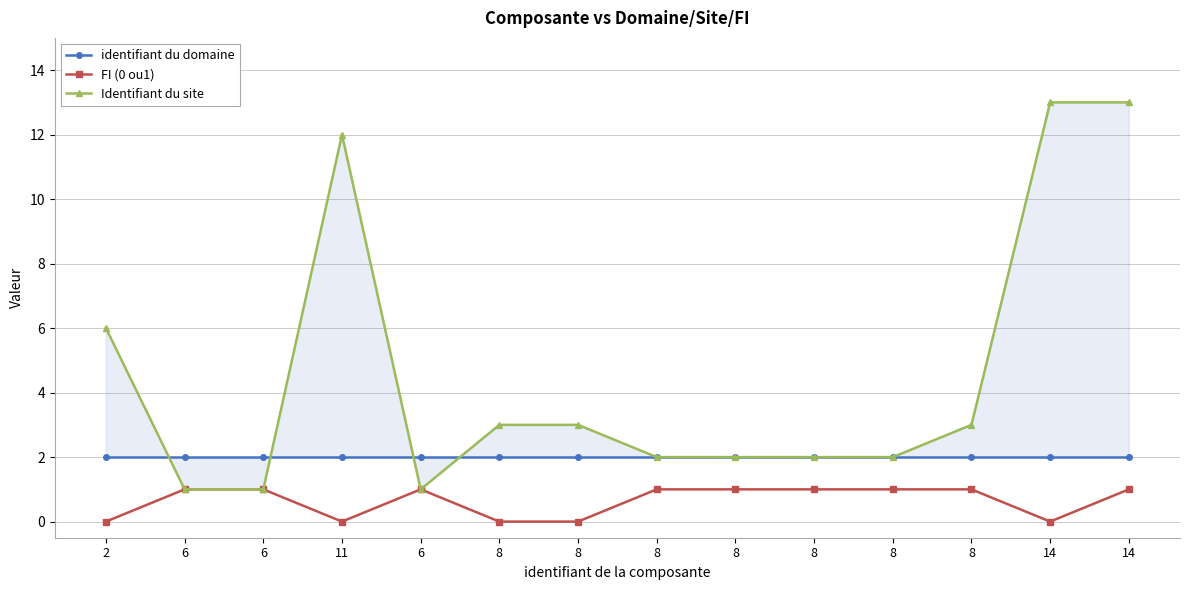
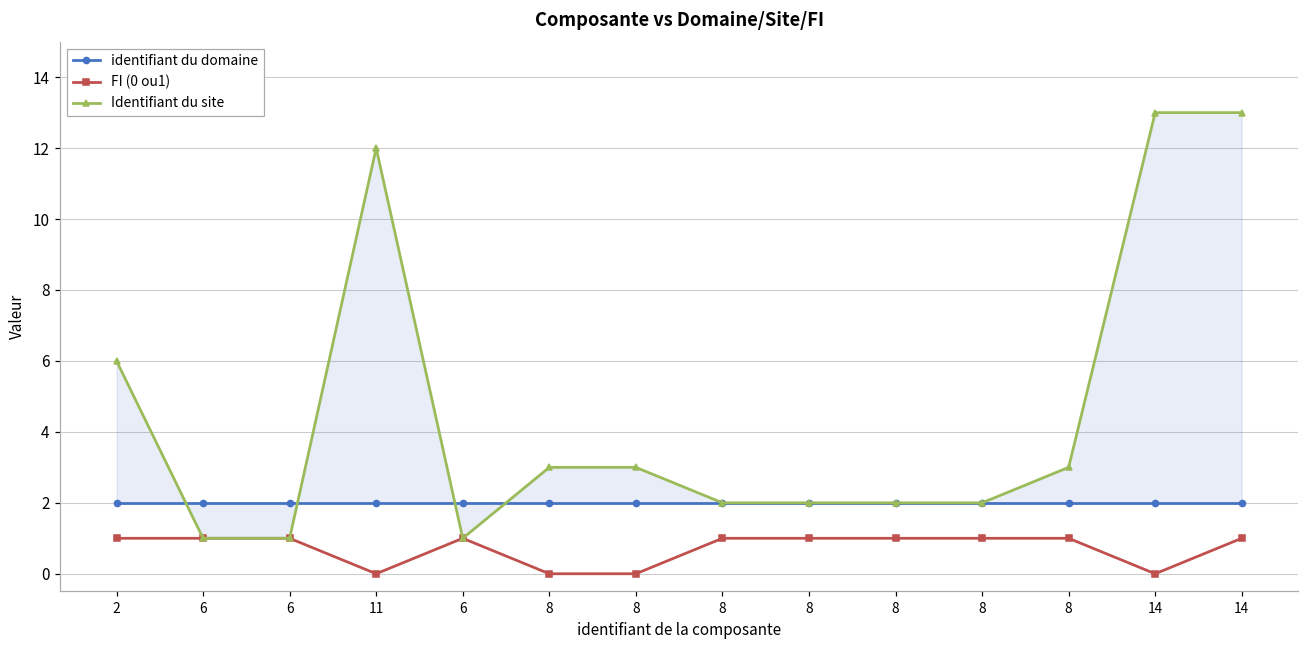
FI (0 ou1), 2: 0 -> 1
